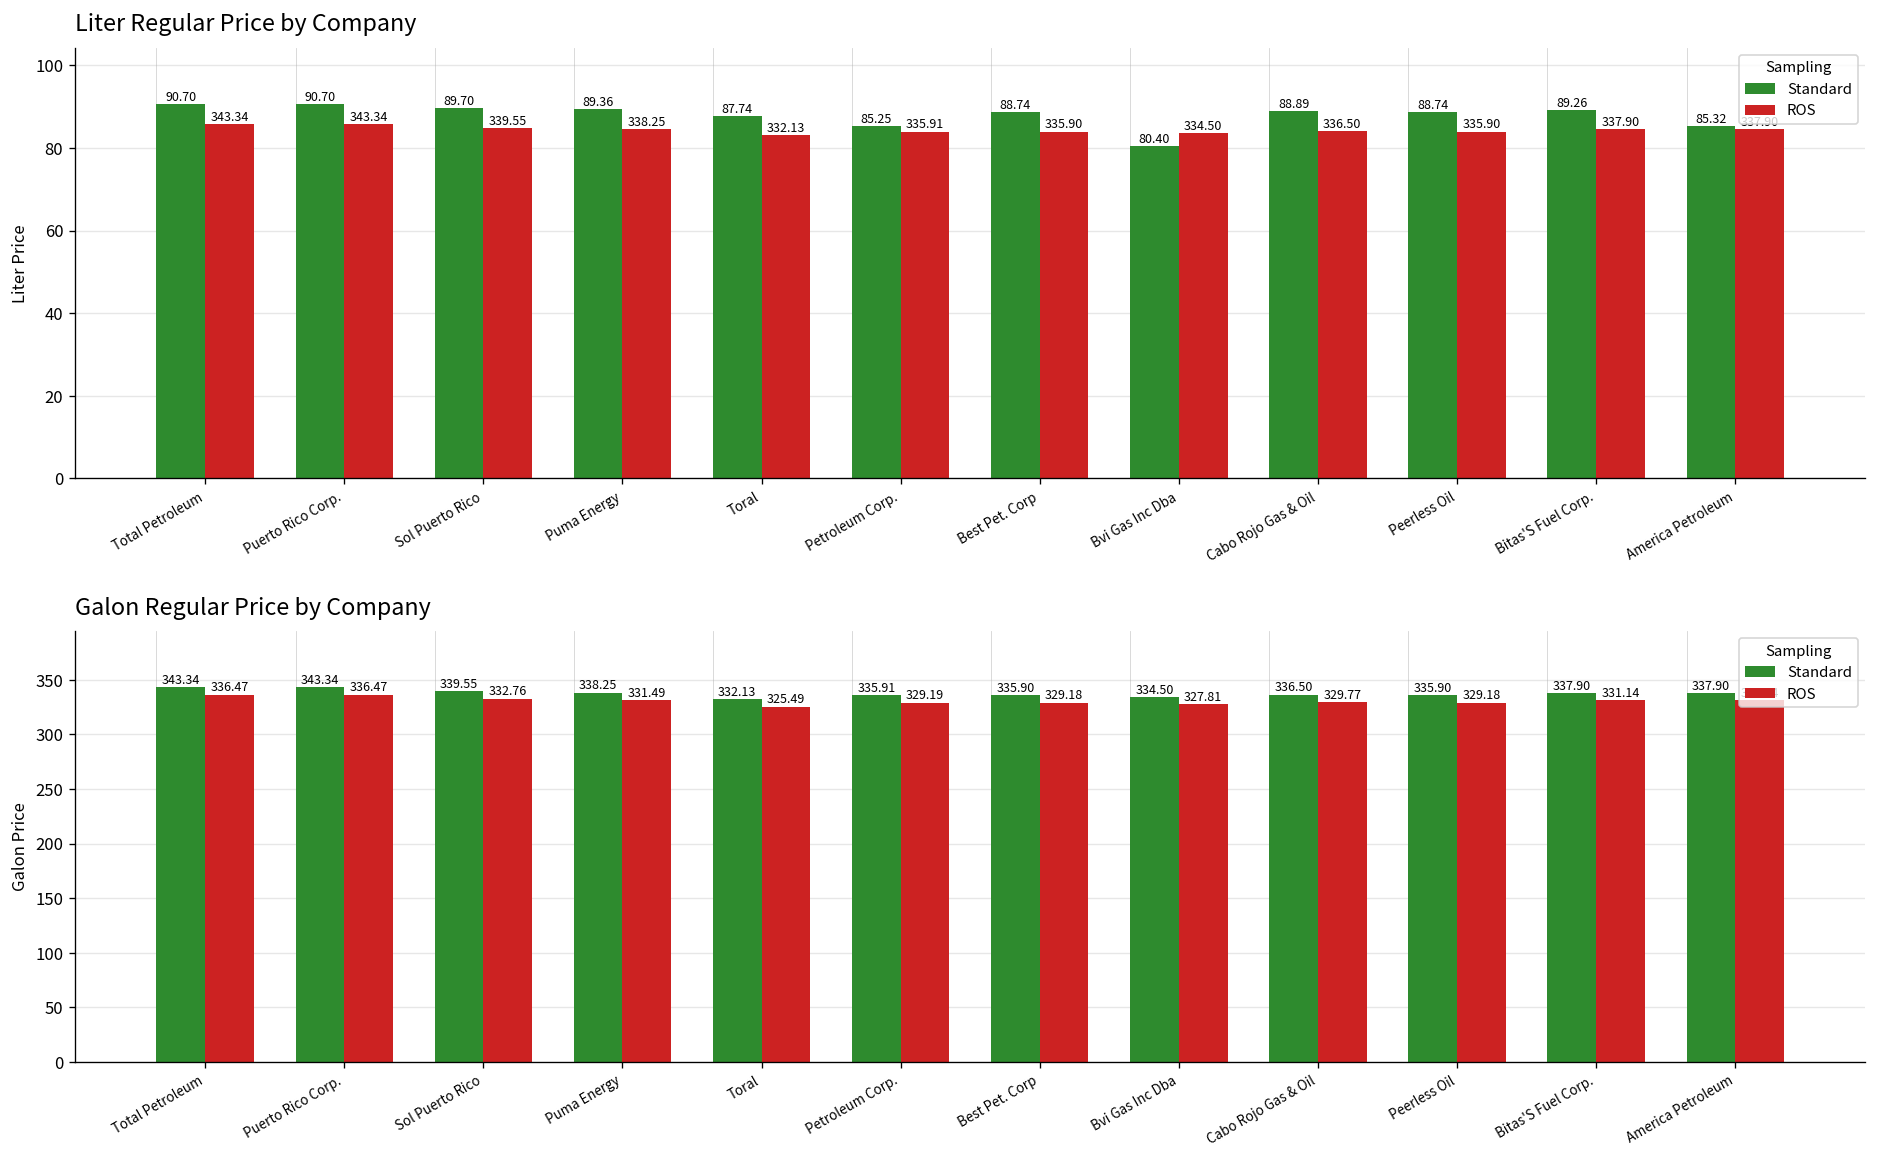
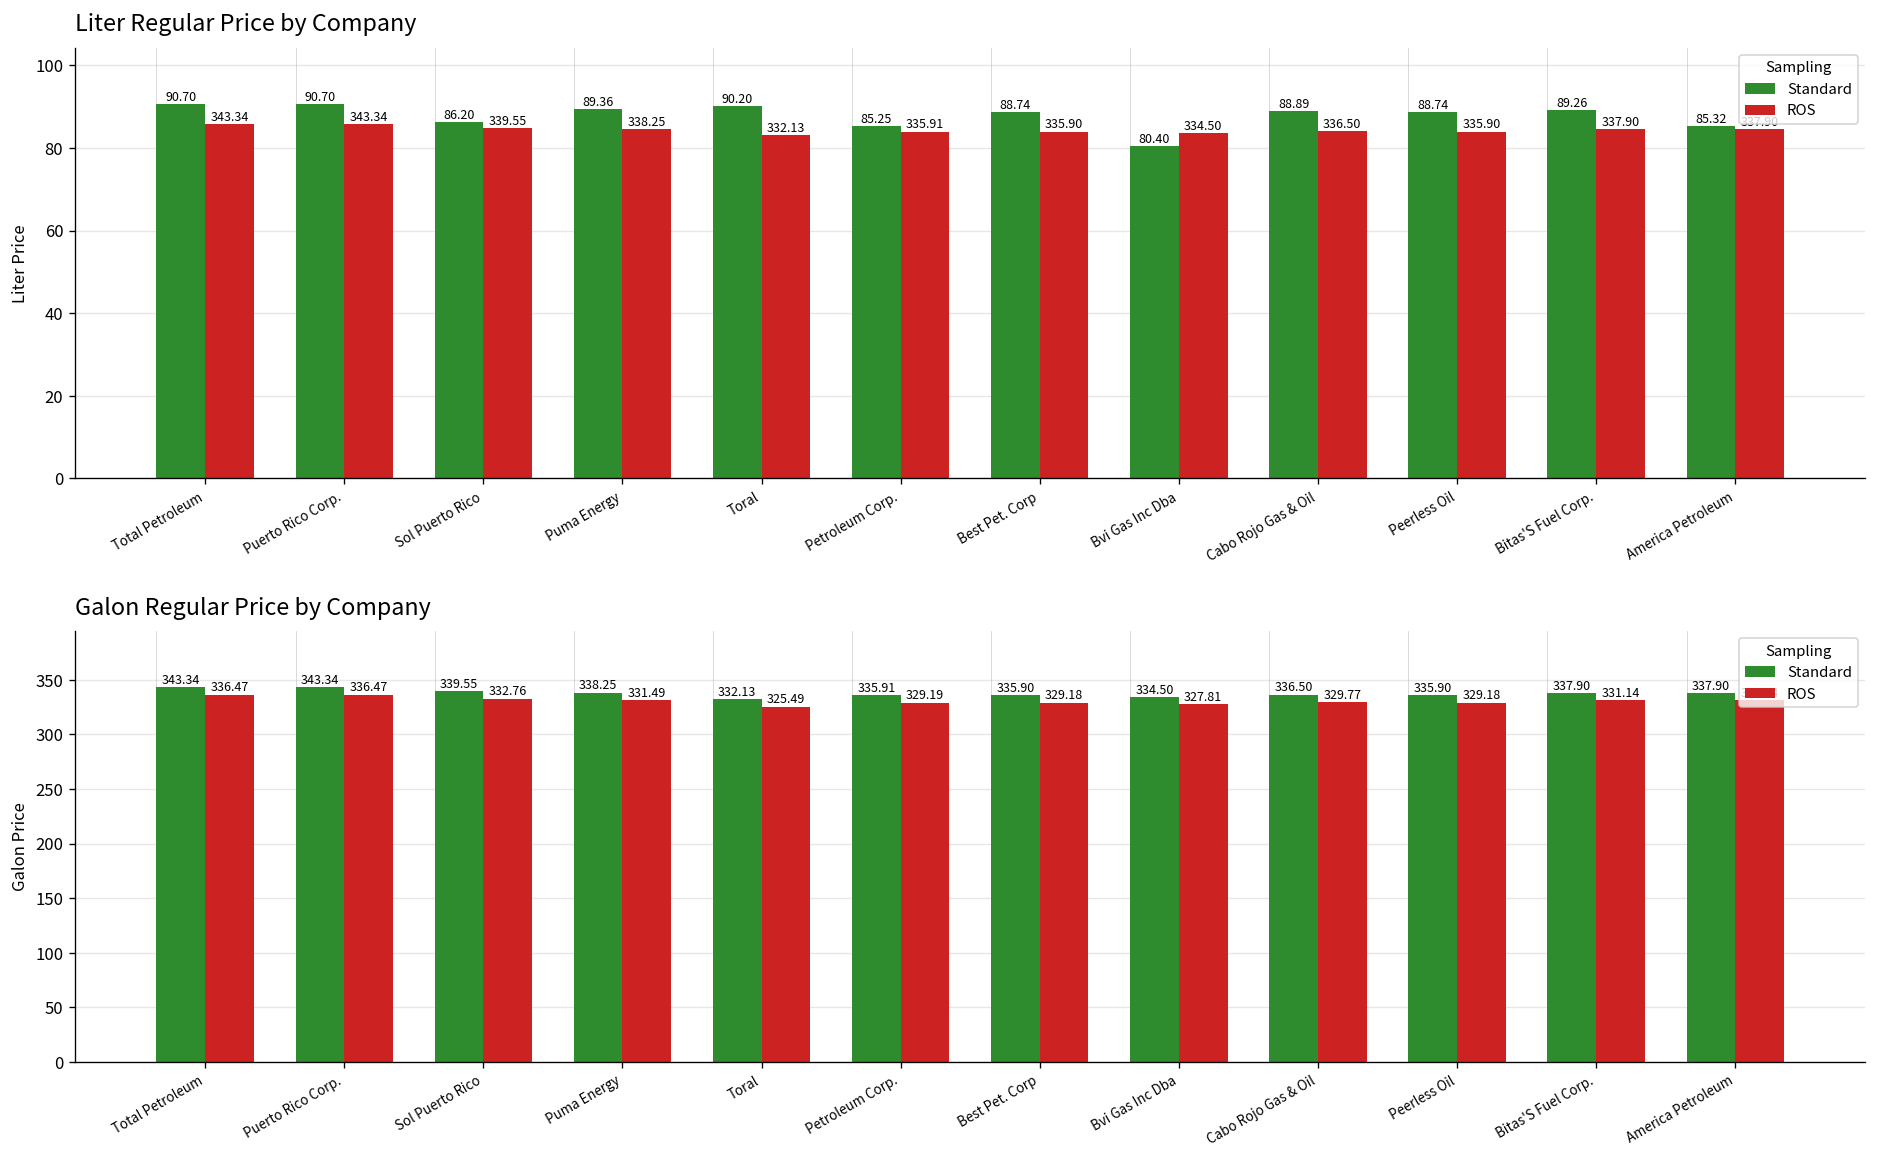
Liter Regular Price by Company, Standard, Sol Puerto Rico: 89.70 -> 86.20
Liter Regular Price by Company, Standard, Toral: 87.74 -> 90.20
